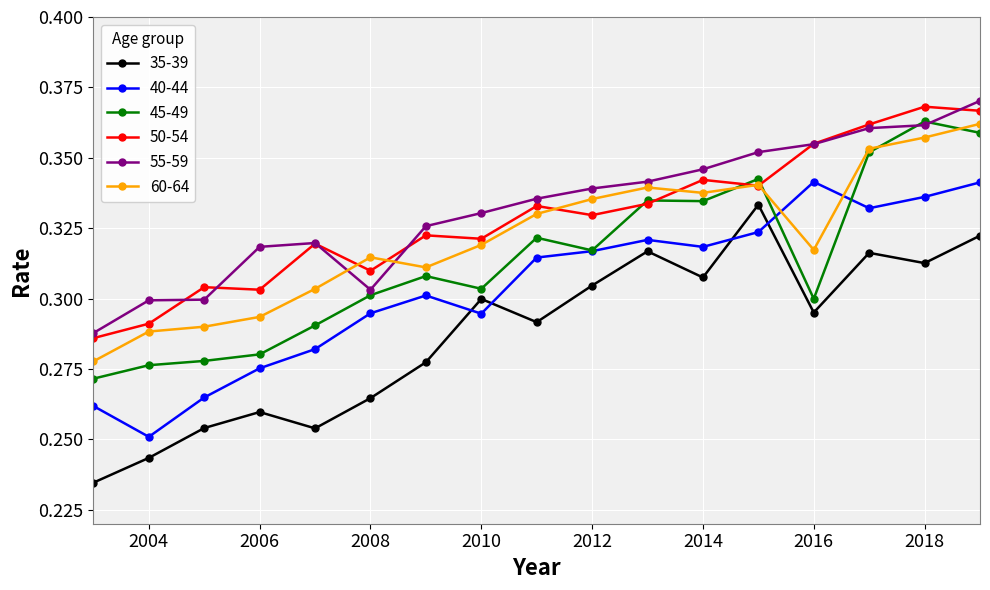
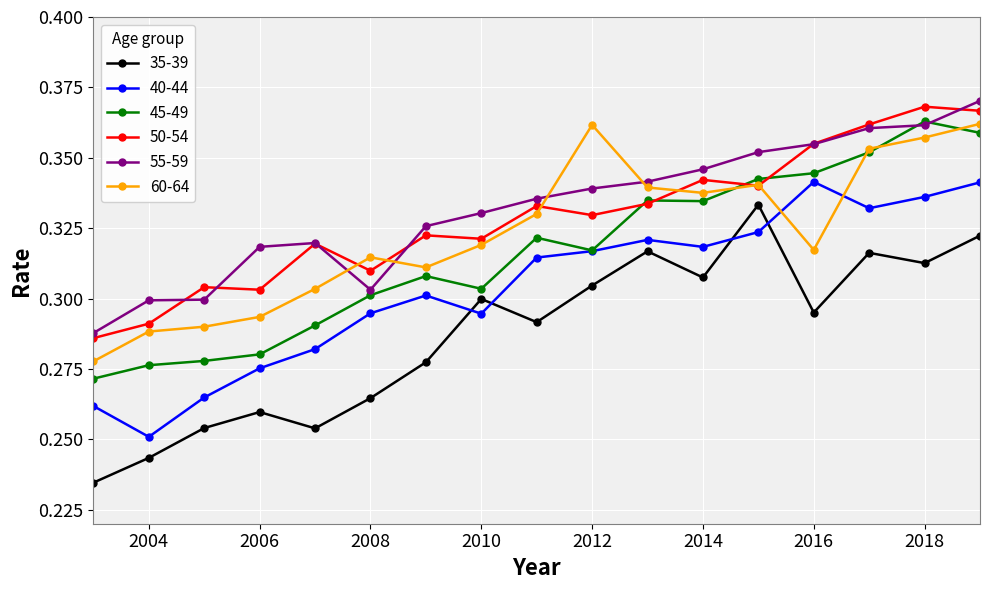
60-64, 2012: 0.335 -> 0.362
45-49, 2016: 0.300 -> 0.345
